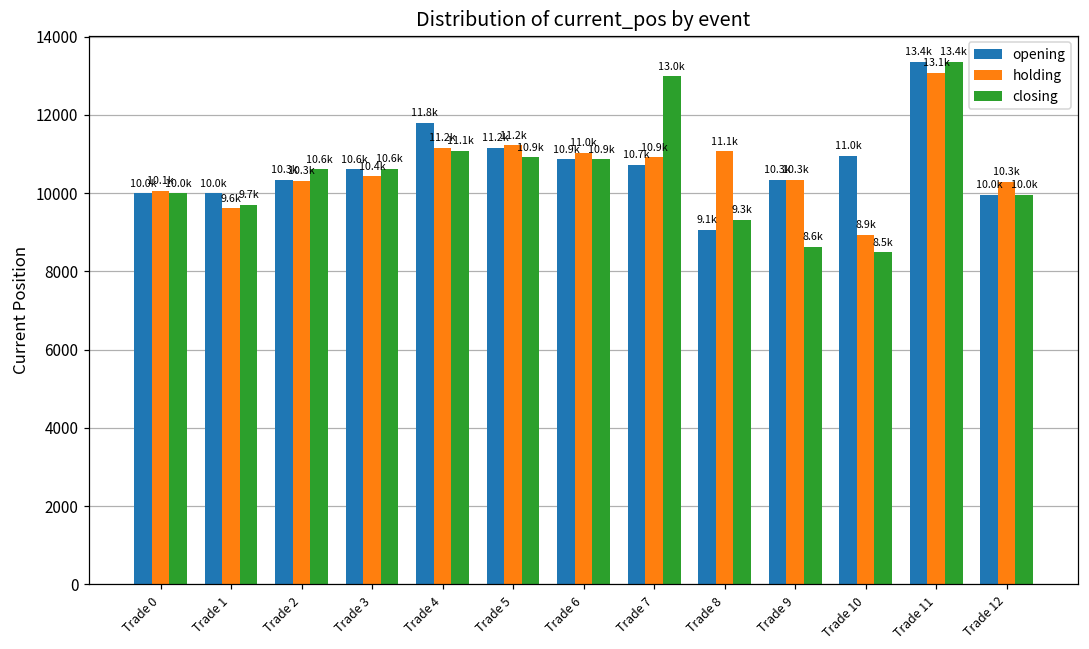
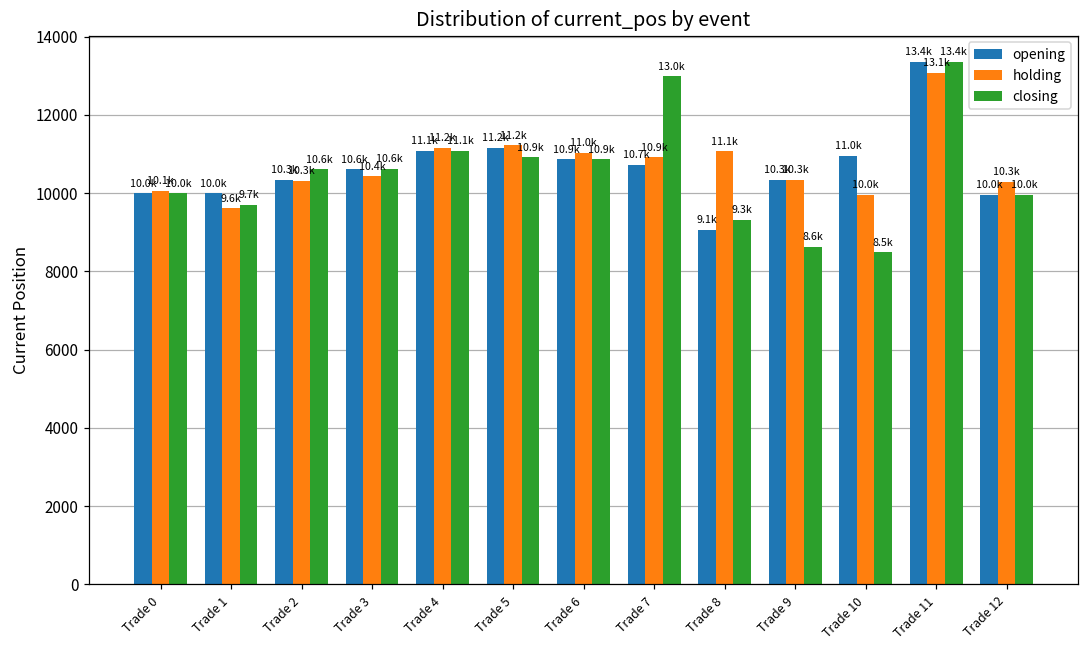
opening, Trade 4: 11.8k -> 11.1k
holding, Trade 10: 8.9k -> 10.0k
